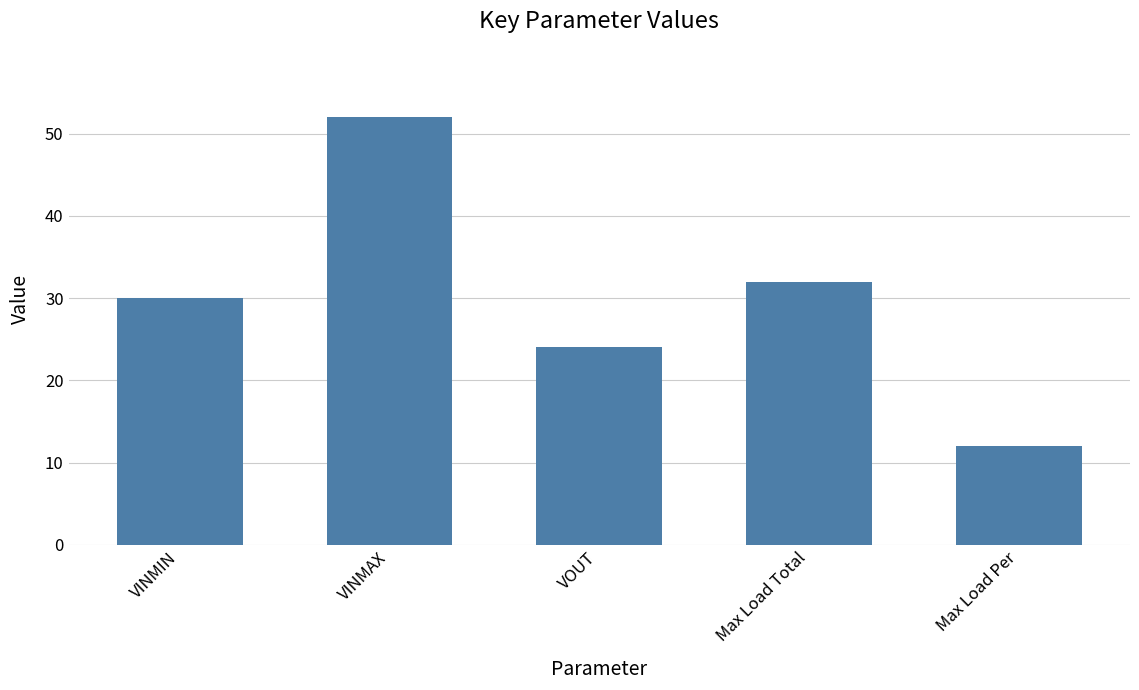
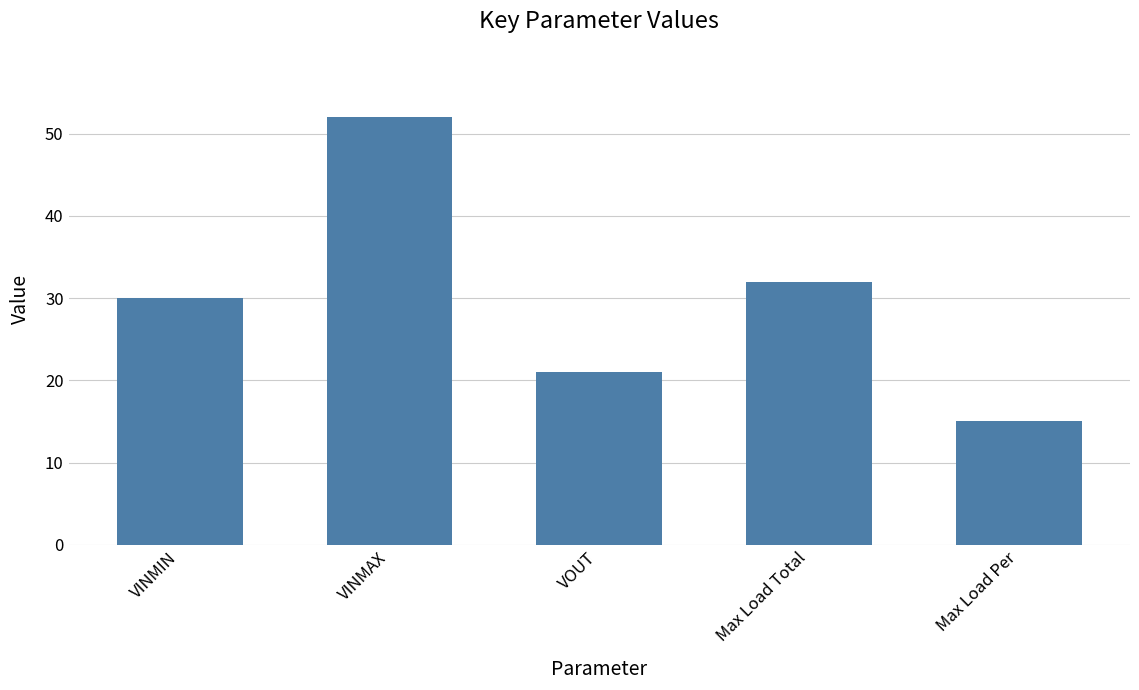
VOUT: 24 -> 21
Max Load Per: 12 -> 15
